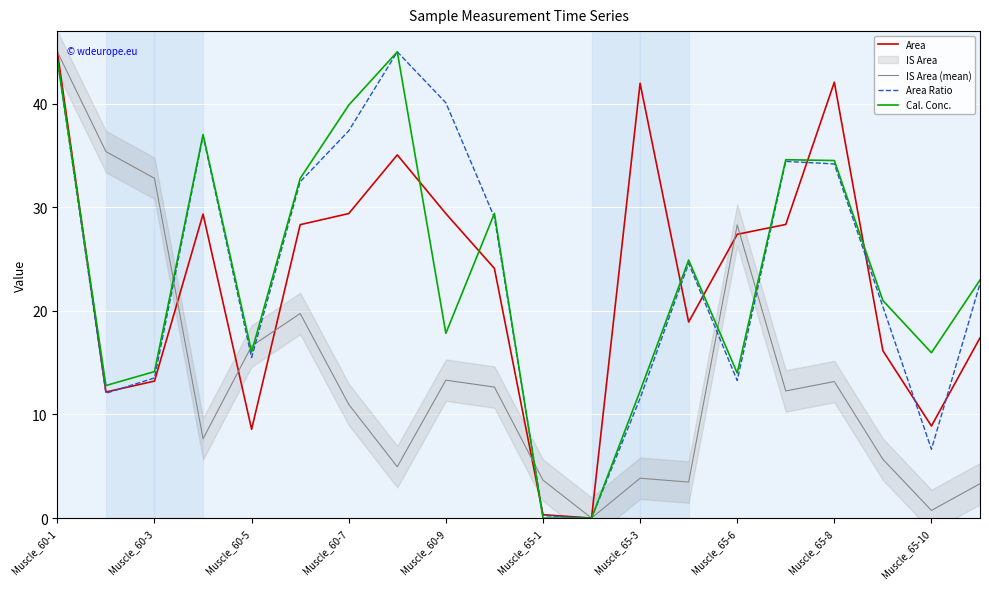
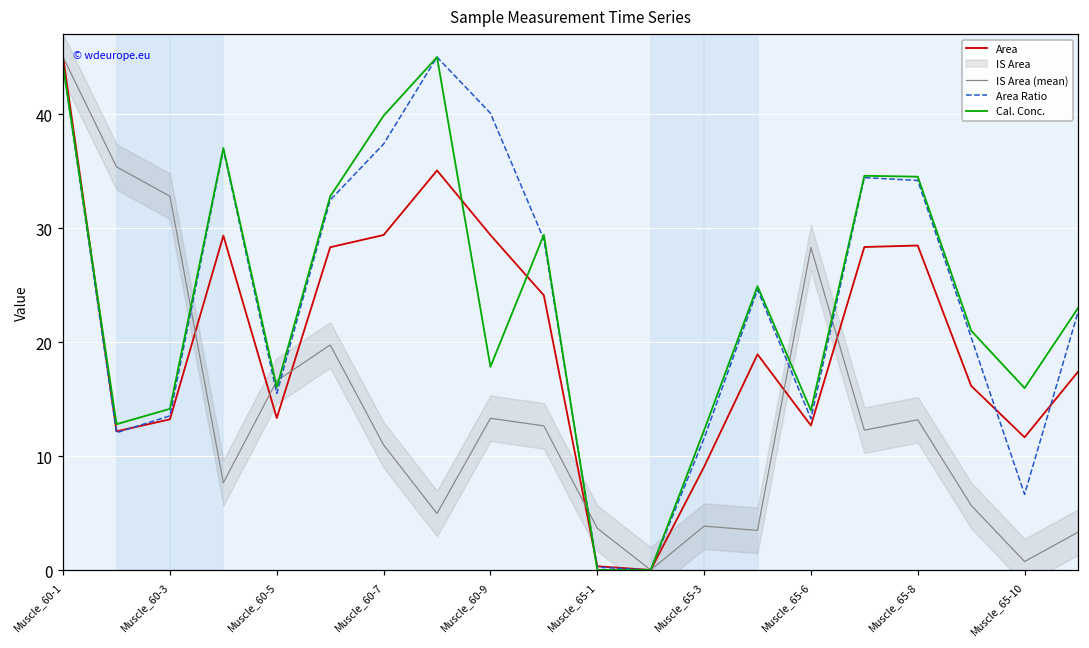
Area, Muscle_60-5: 8.6 -> 13.3
Area, Muscle_65-3: 42.0 -> 9.1
Area, Muscle_65-6: 27.4 -> 12.7
Area, Muscle_65-8: 42.1 -> 28.5
Area, Muscle_65-10: 8.9 -> 11.6
